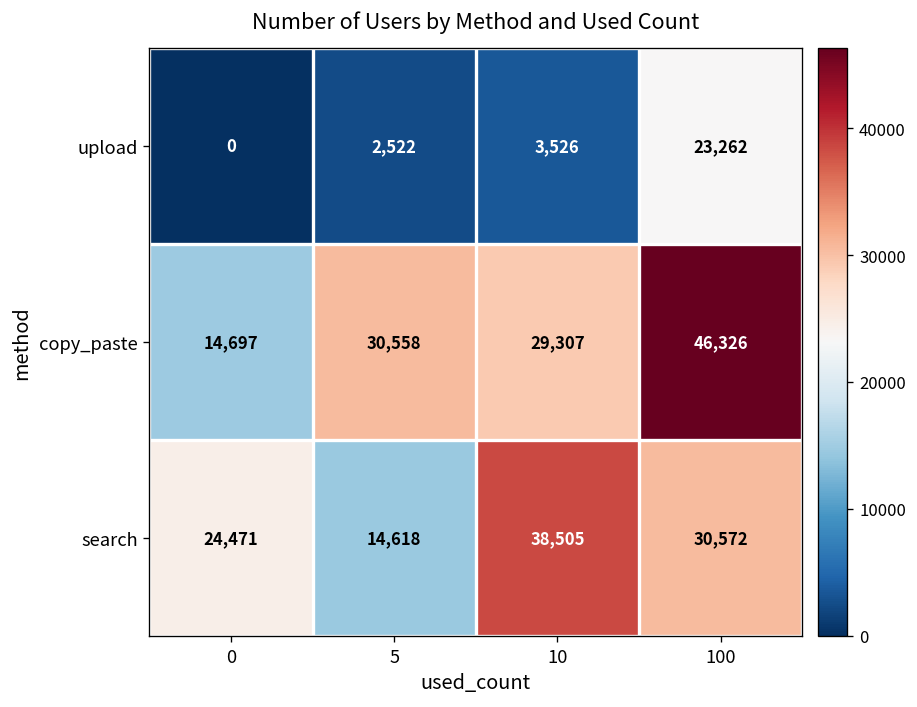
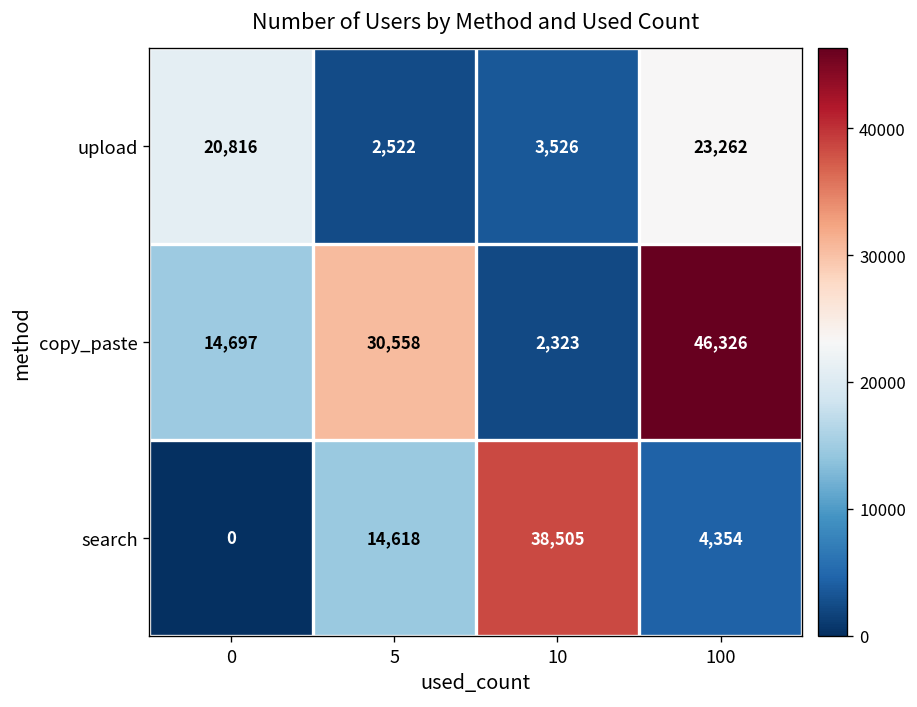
upload, 0: 0 -> 20,816
copy_paste, 10: 29,307 -> 2,323
search, 0: 24,471 -> 0
search, 100: 30,572 -> 4,354
